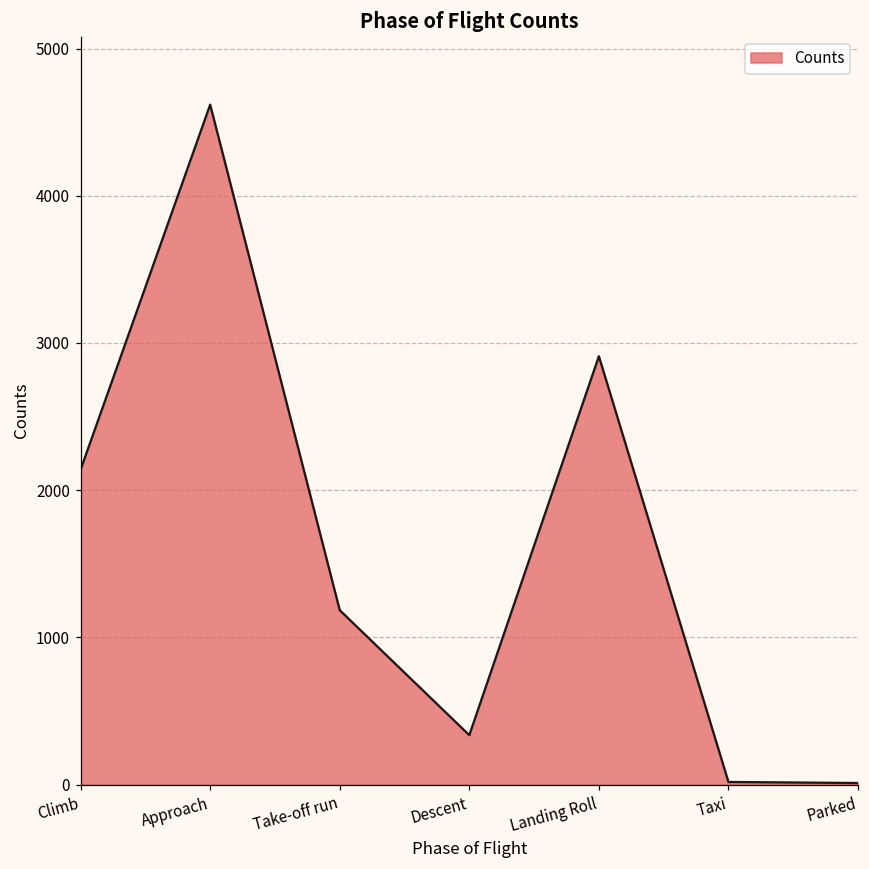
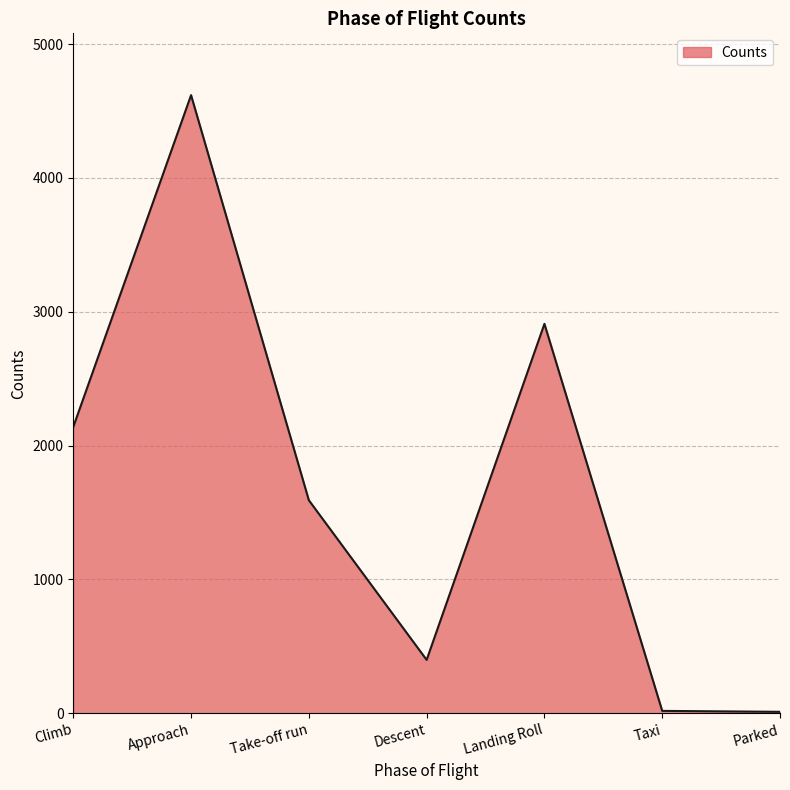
Take-off run: 1190 -> 1590
Descent: 340 -> 400
